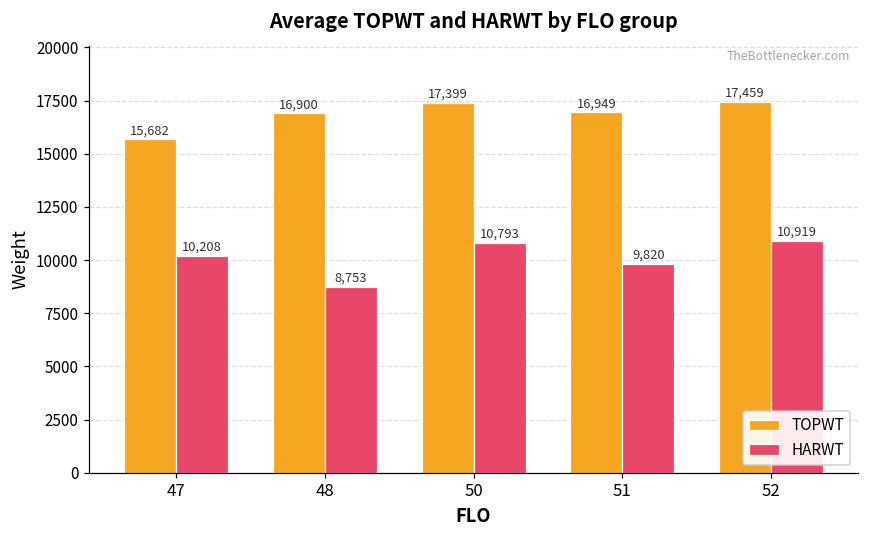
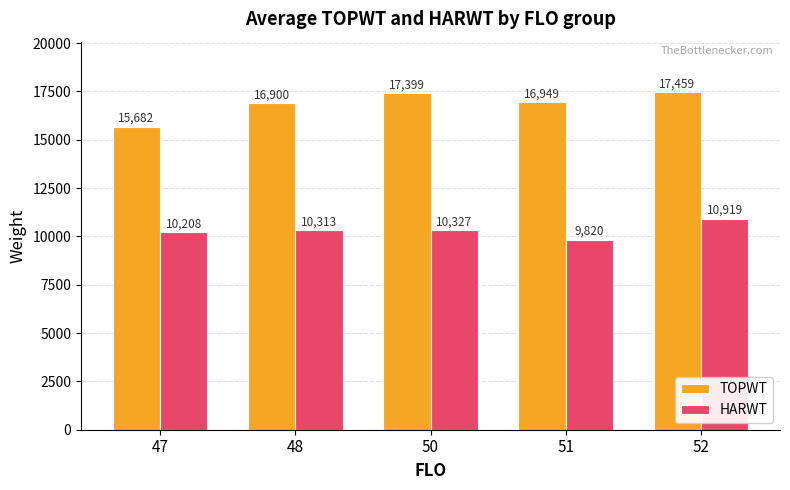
HARWT, 48: 8,753 -> 10,313
HARWT, 50: 10,793 -> 10,327
